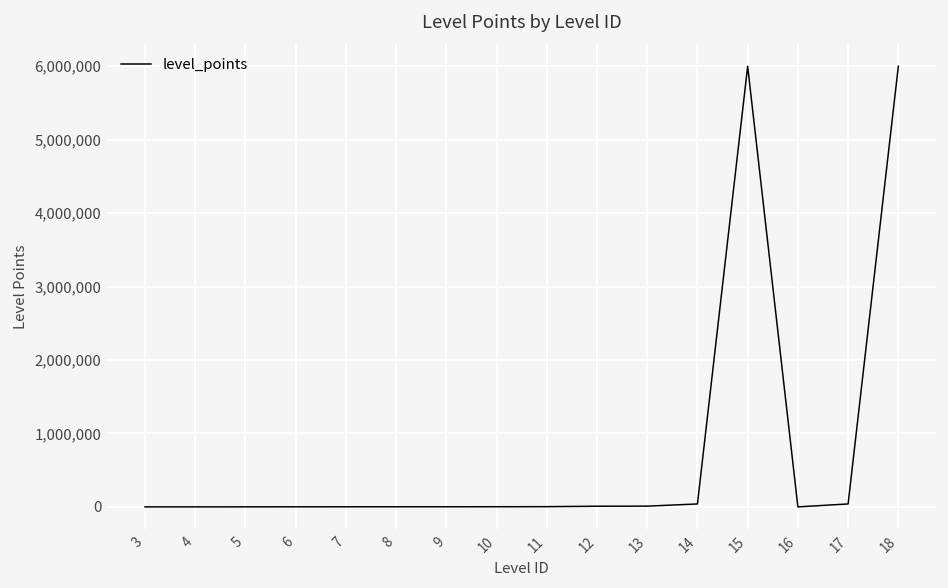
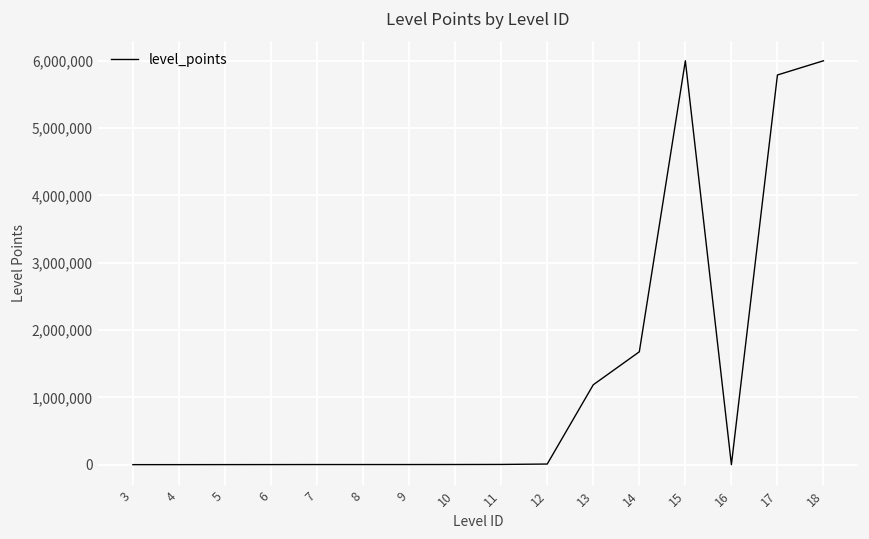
13: 0 -> 1,200,000
14: 0 -> 1,700,000
17: 0 -> 5,800,000
